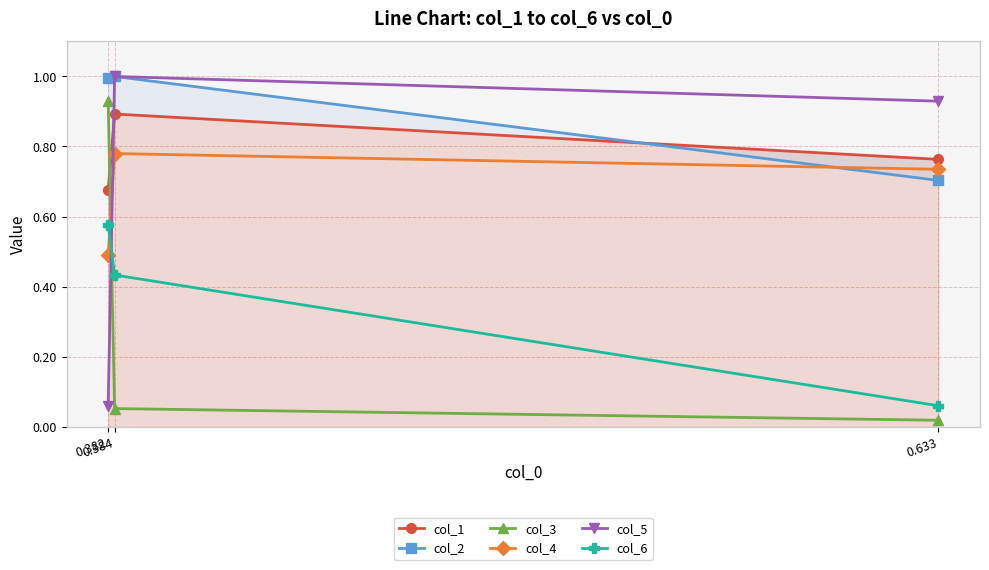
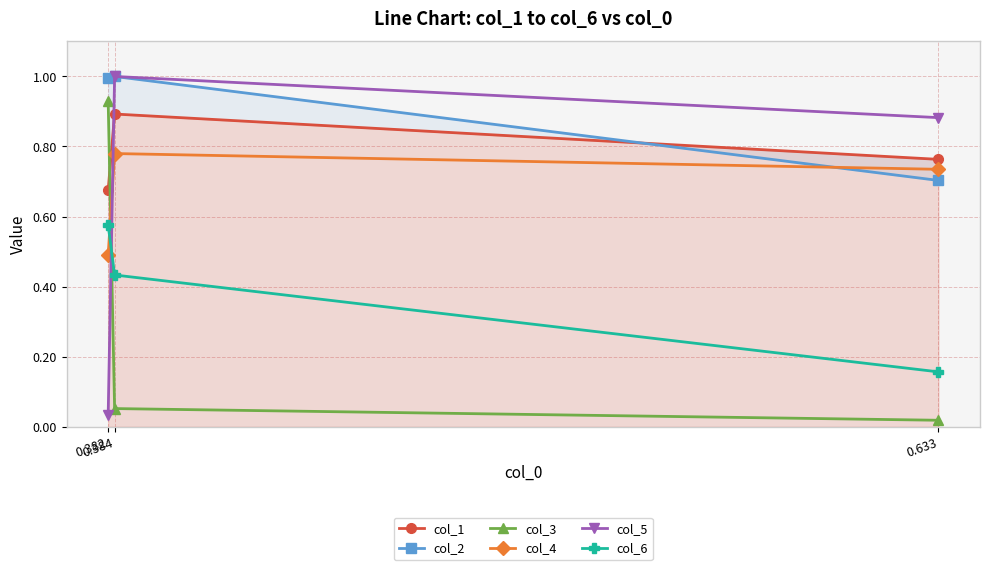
col_5, 0.382: 0.06 -> 0.03
col_5, 0.633: 0.93 -> 0.88
col_6, 0.633: 0.06 -> 0.16
